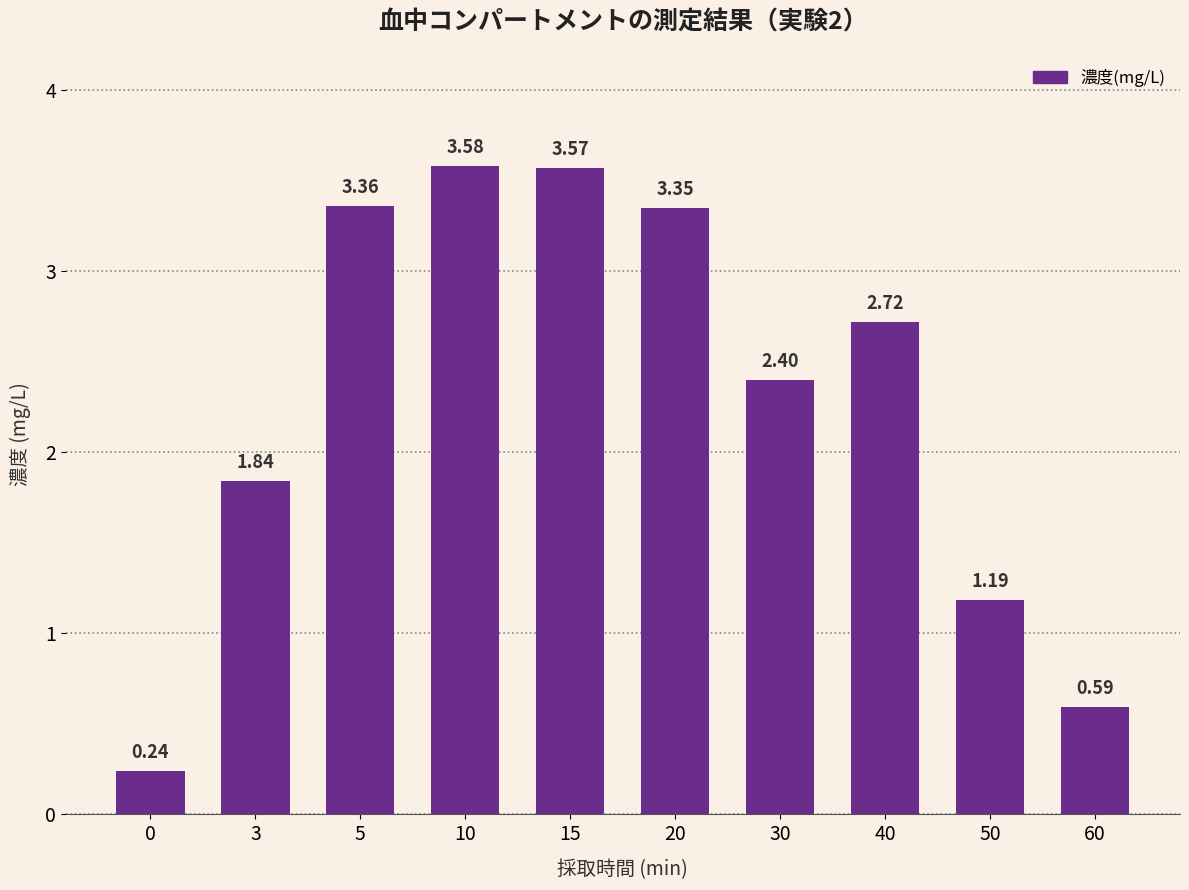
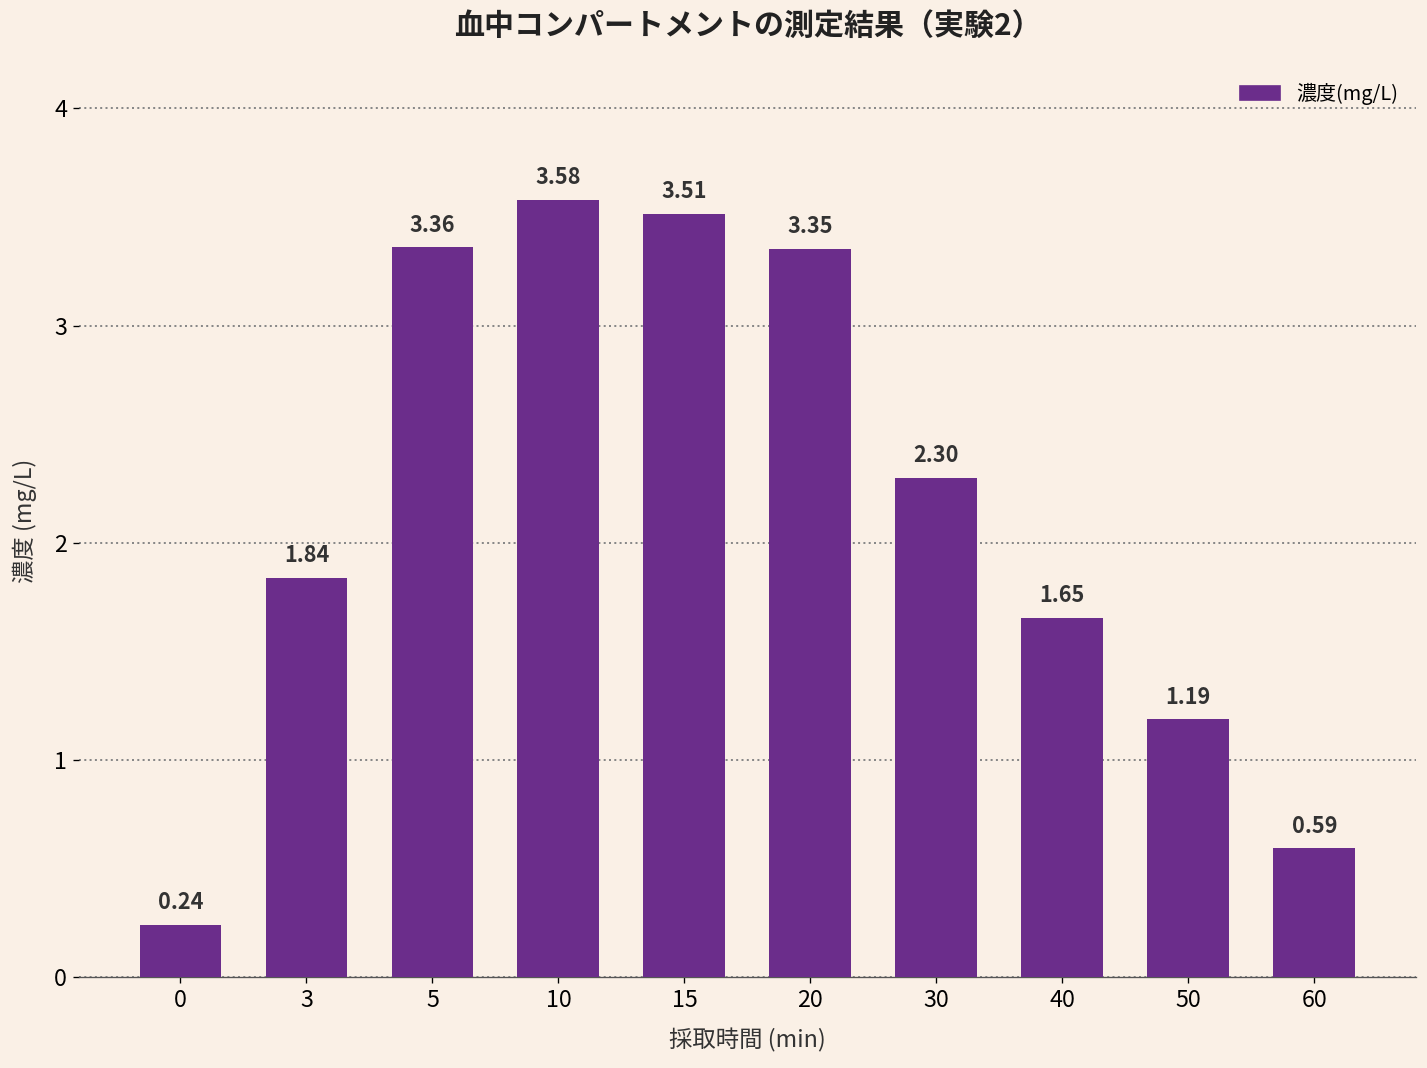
15: 3.57 -> 3.51
30: 2.40 -> 2.30
40: 2.72 -> 1.65
